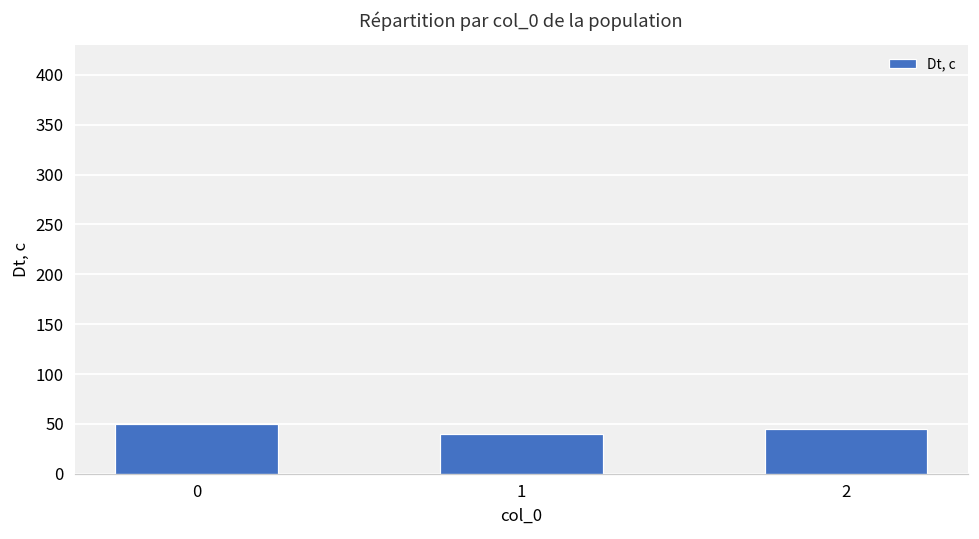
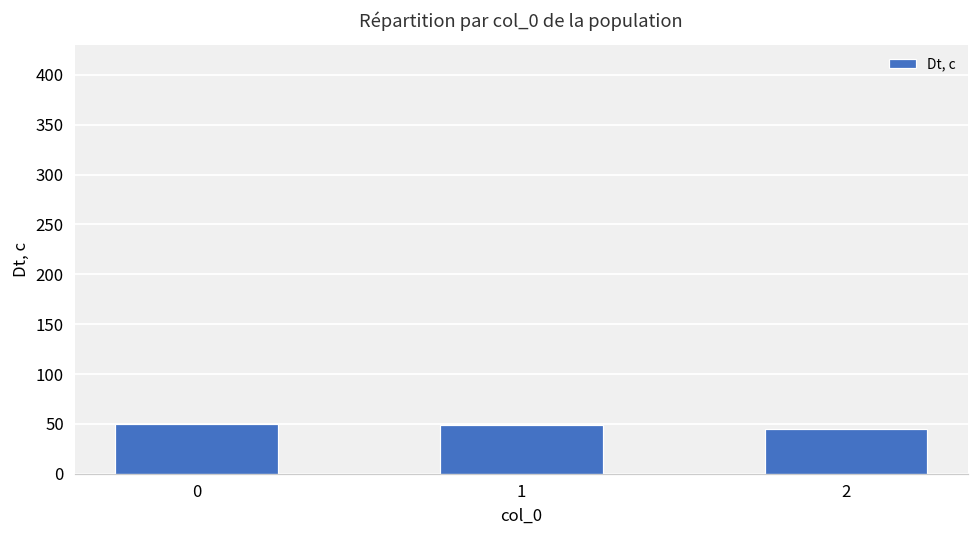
1: 40 -> 50
